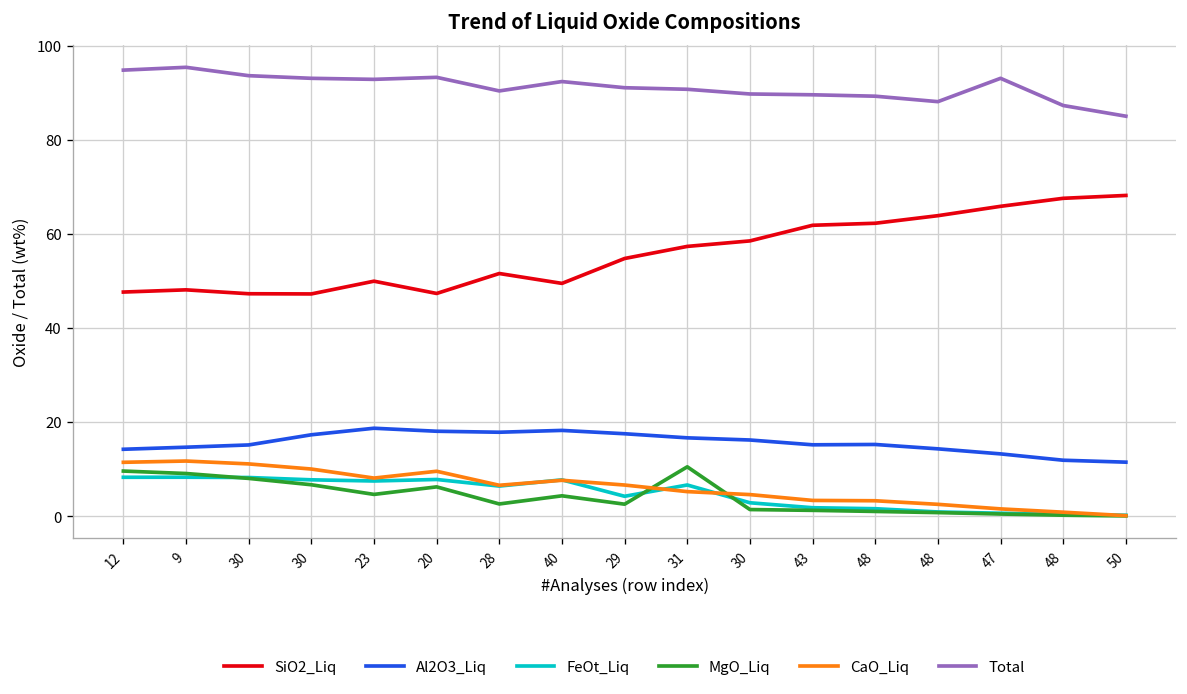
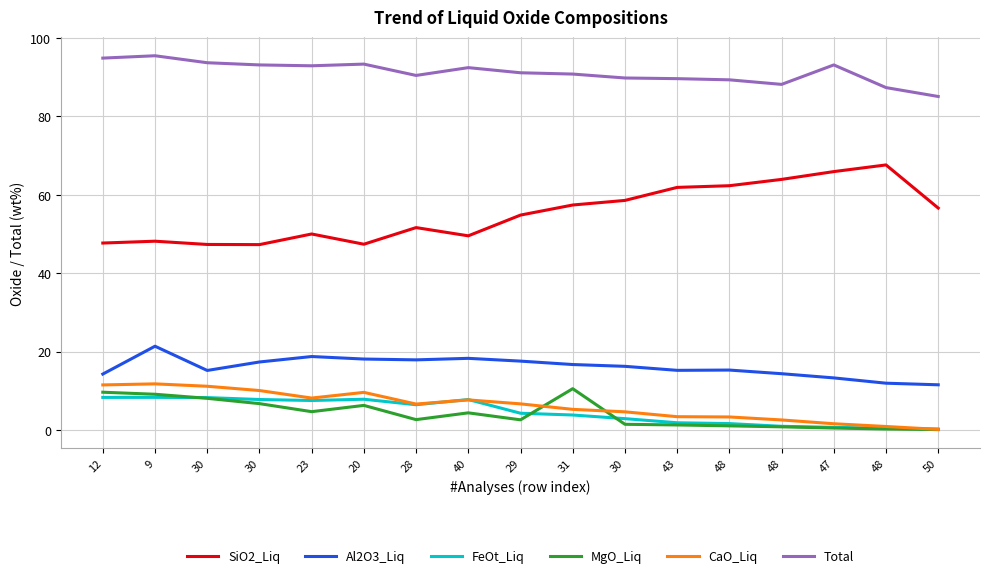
Al2O3_Liq, 9: 15 -> 21
FeOt_Liq, 31: 7 -> 4
SiO2_Liq, 50: 68 -> 57
